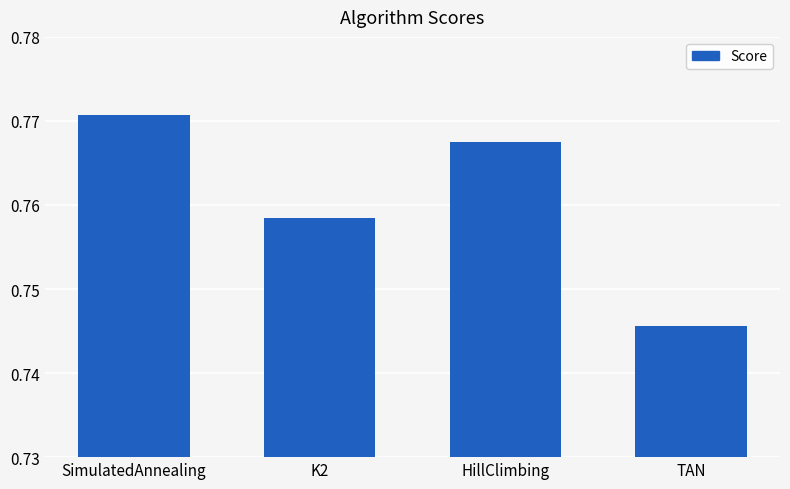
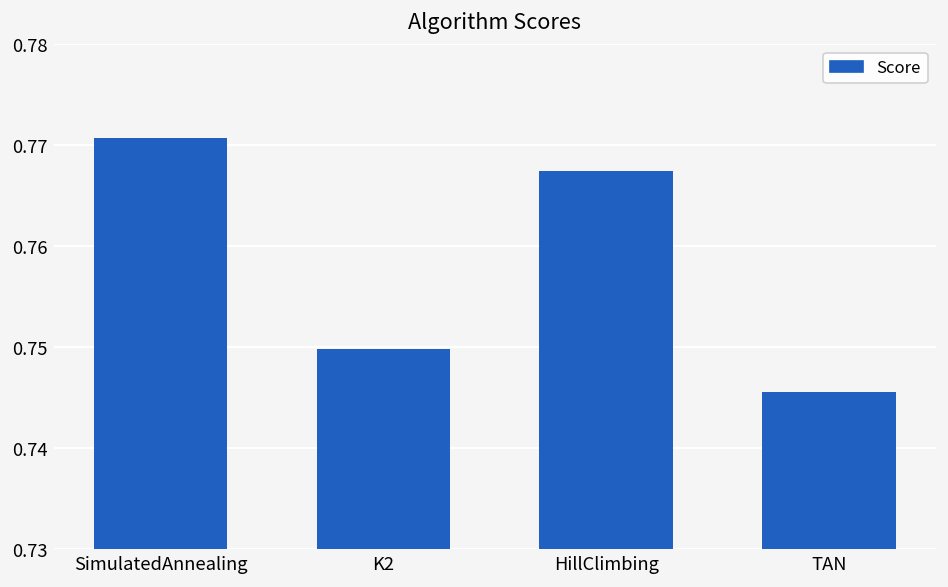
K2: 0.758 -> 0.750
